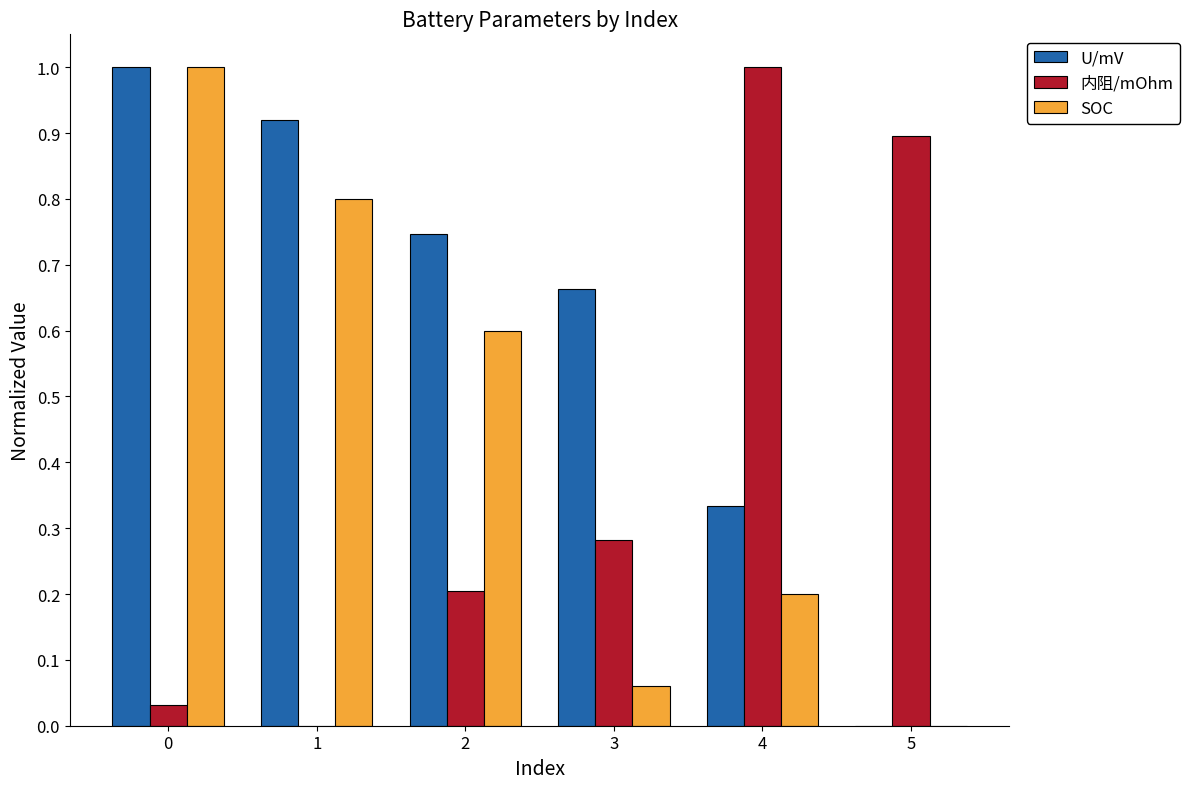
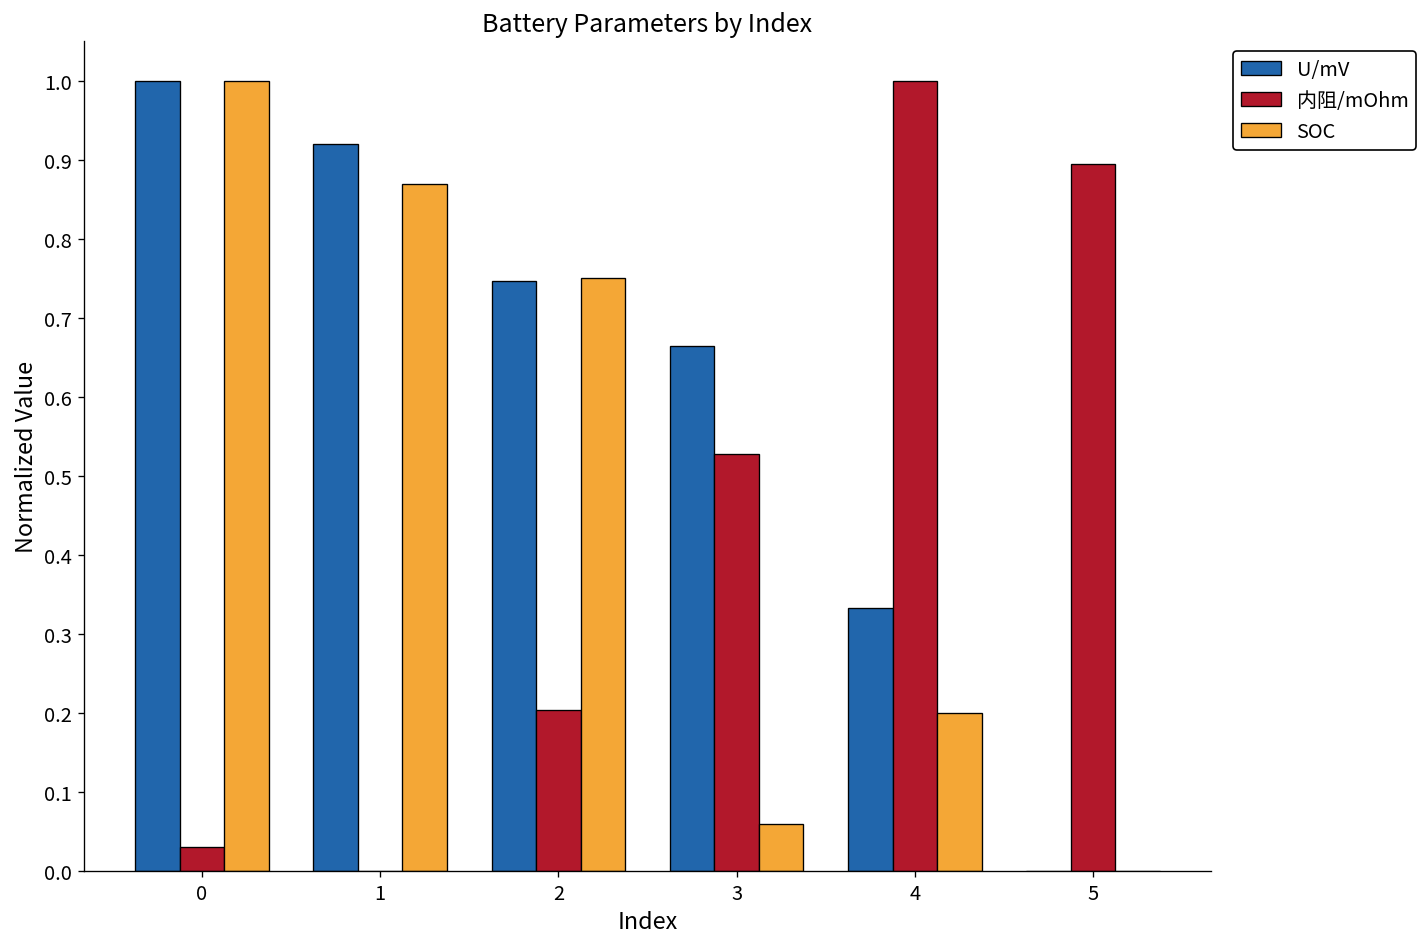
SOC, 1: 0.80 -> 0.87
SOC, 2: 0.60 -> 0.75
内阻/mOhm, 3: 0.28 -> 0.53
